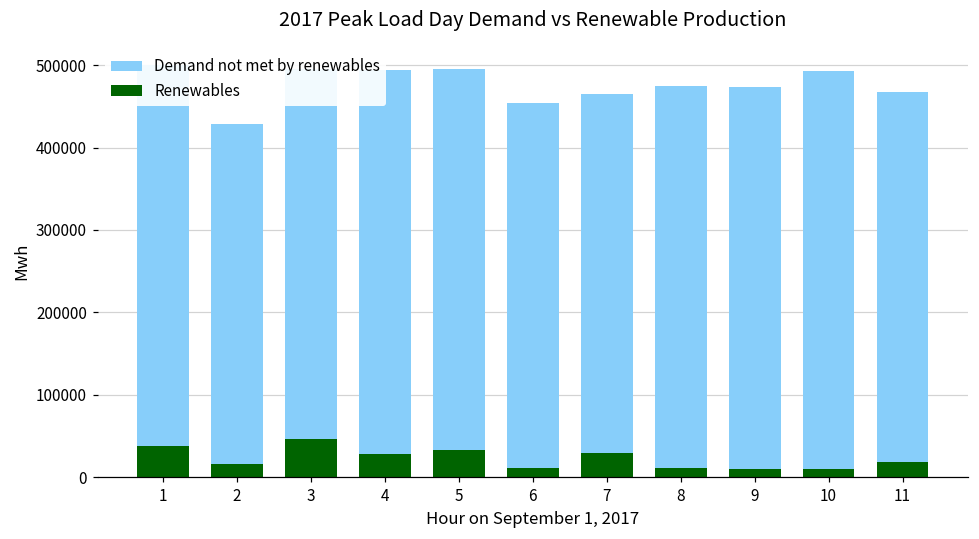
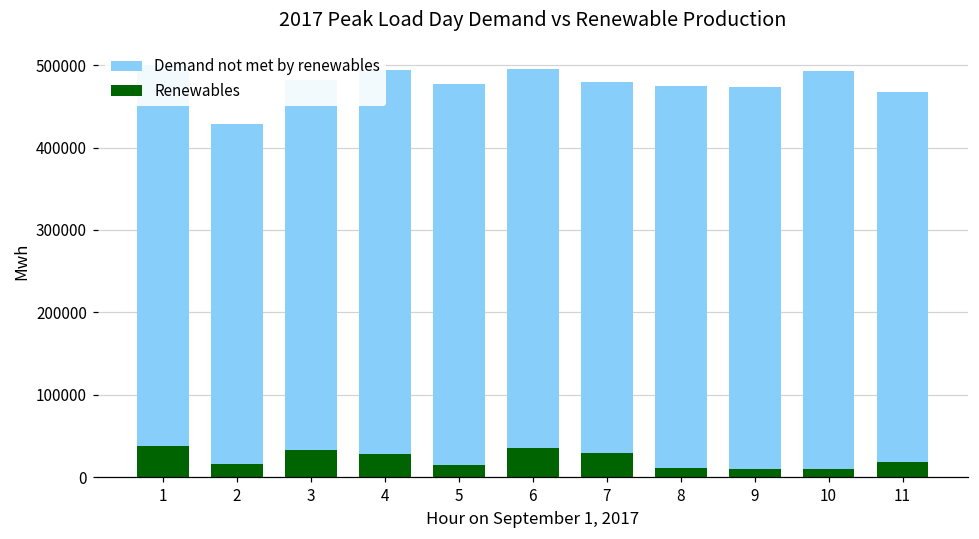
Renewables, 3: 50000 -> 30000
Renewables, 5: 30000 -> 20000
Demand not met by renewables, 6: 440000 -> 460000
Renewables, 6: 10000 -> 30000
Demand not met by renewables, 7: 440000 -> 450000
